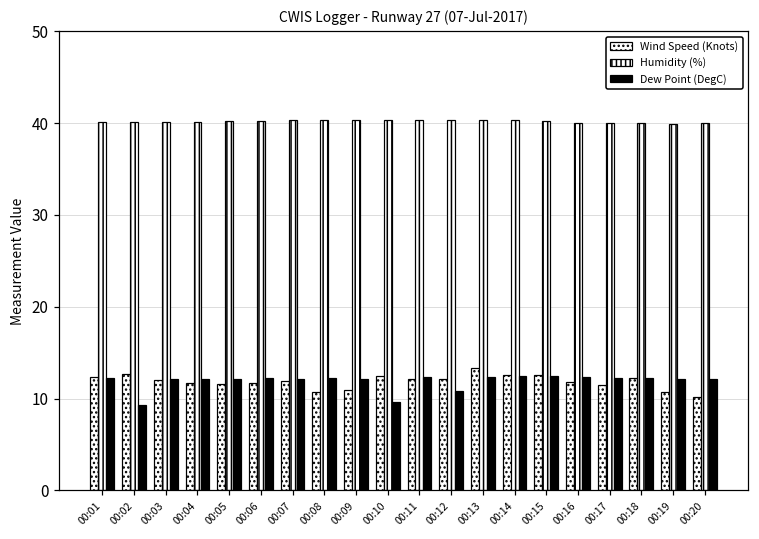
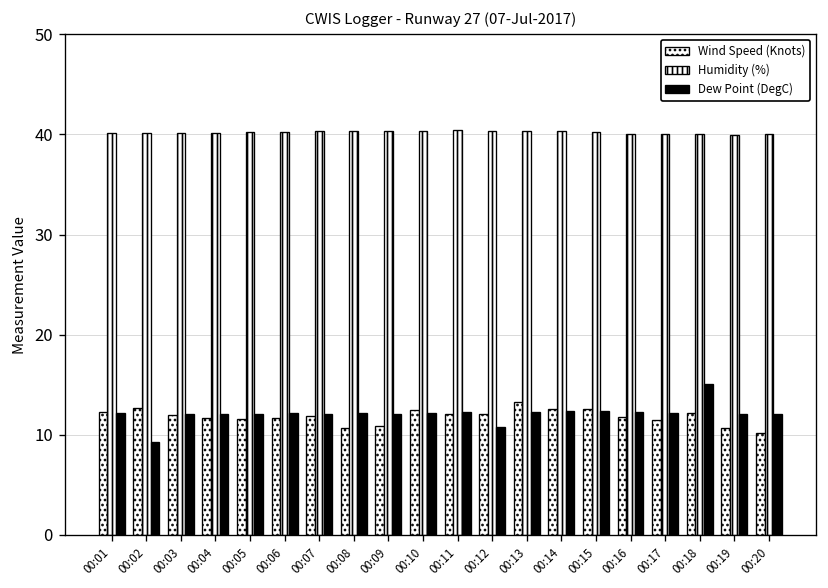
Dew Point (DegC), 00:10: 10 -> 12
Dew Point (DegC), 00:18: 12 -> 15
